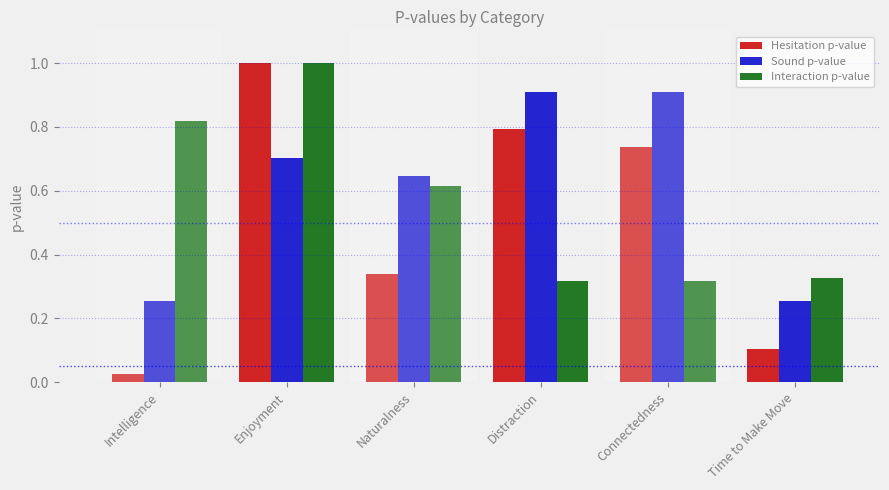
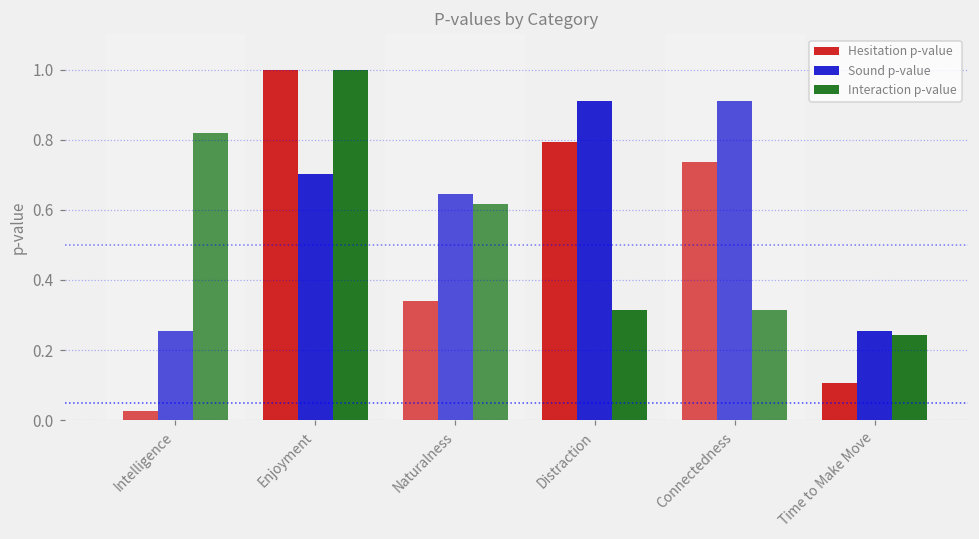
Interaction p-value, Time to Make Move: 0.32 -> 0.24
